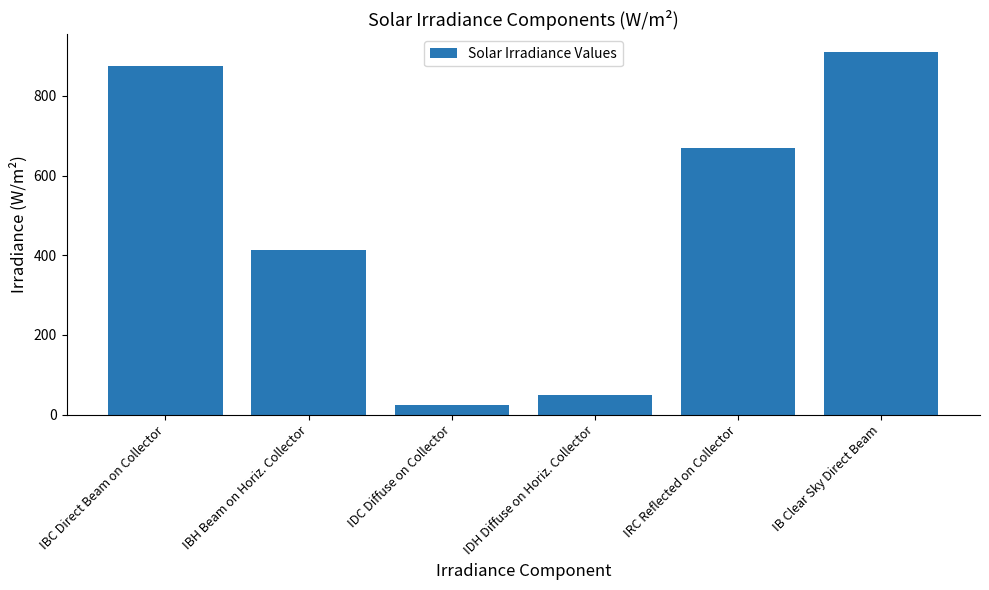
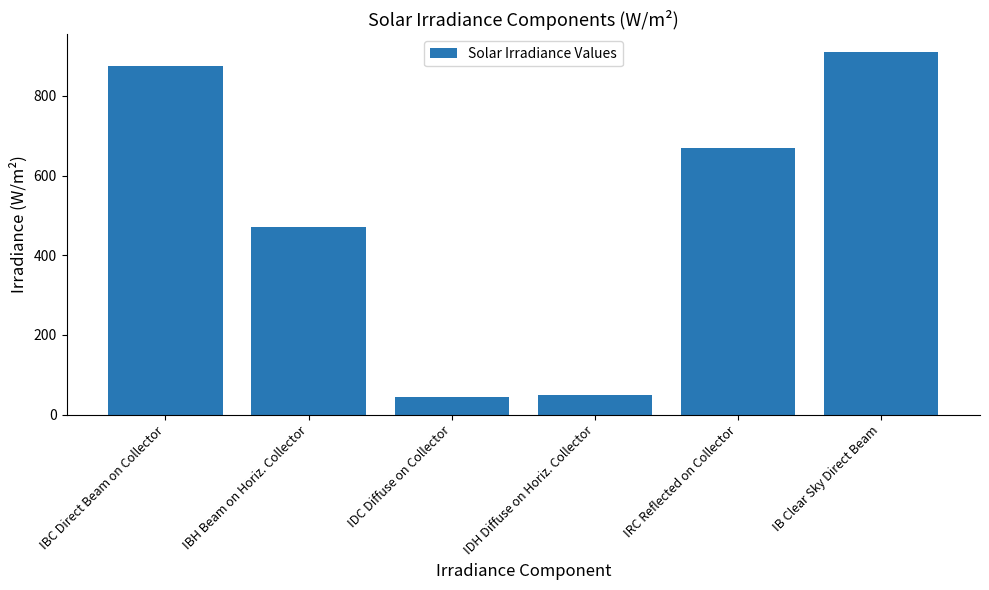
IBH Beam on Horiz. Collector: 410 -> 470
IDC Diffuse on Collector: 20 -> 40
